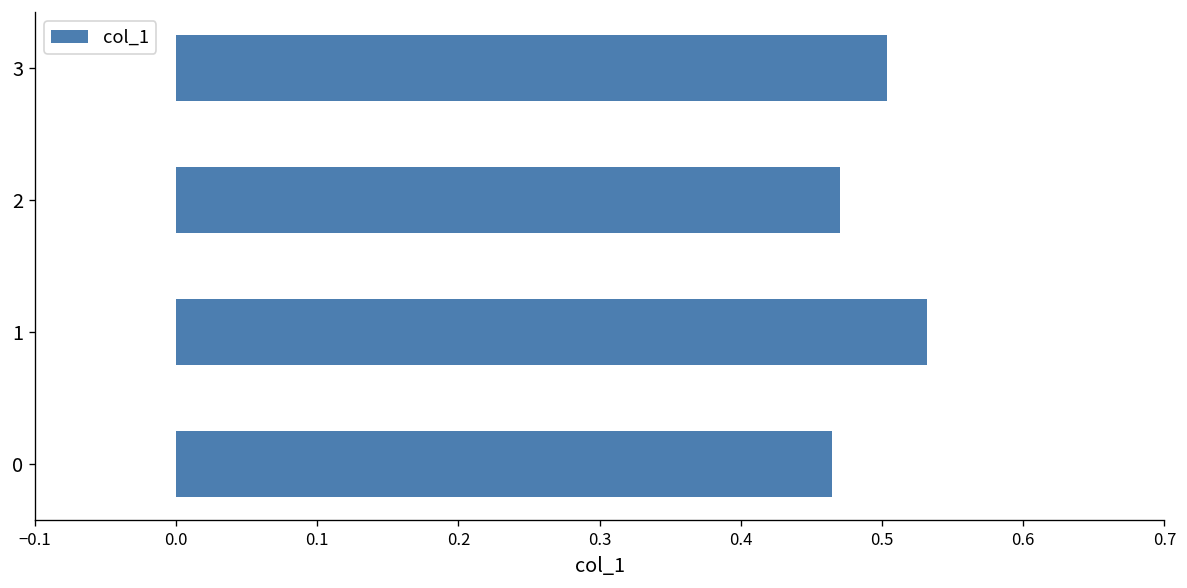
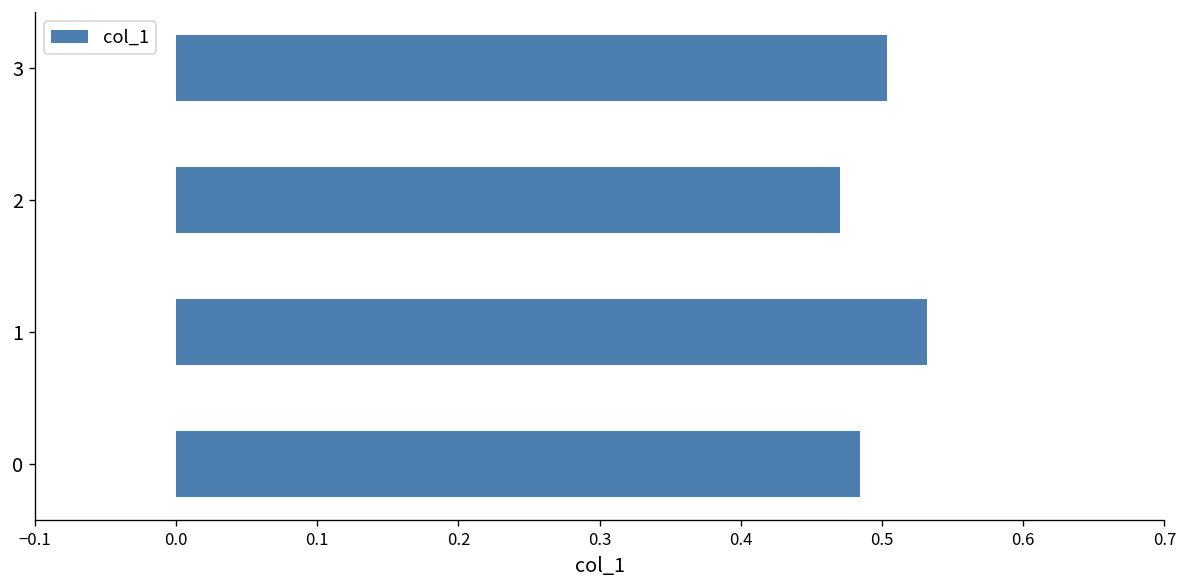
0: 0.465 -> 0.484
